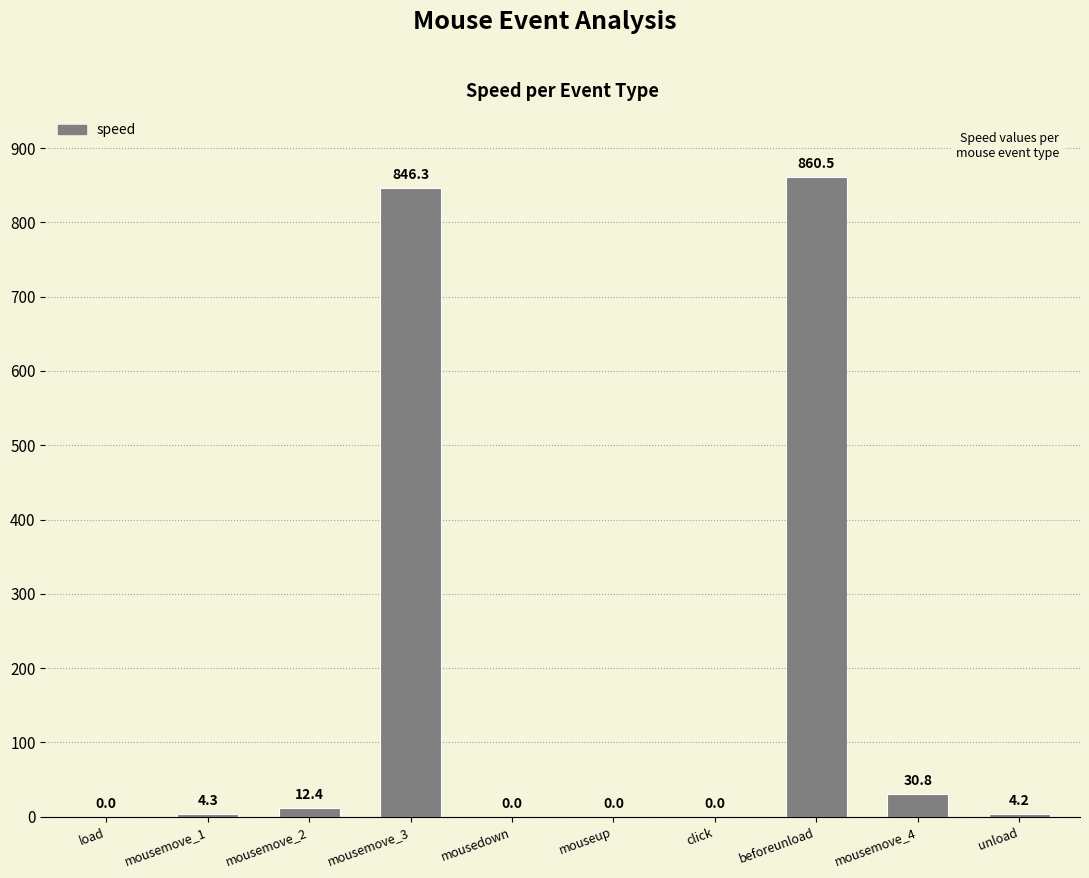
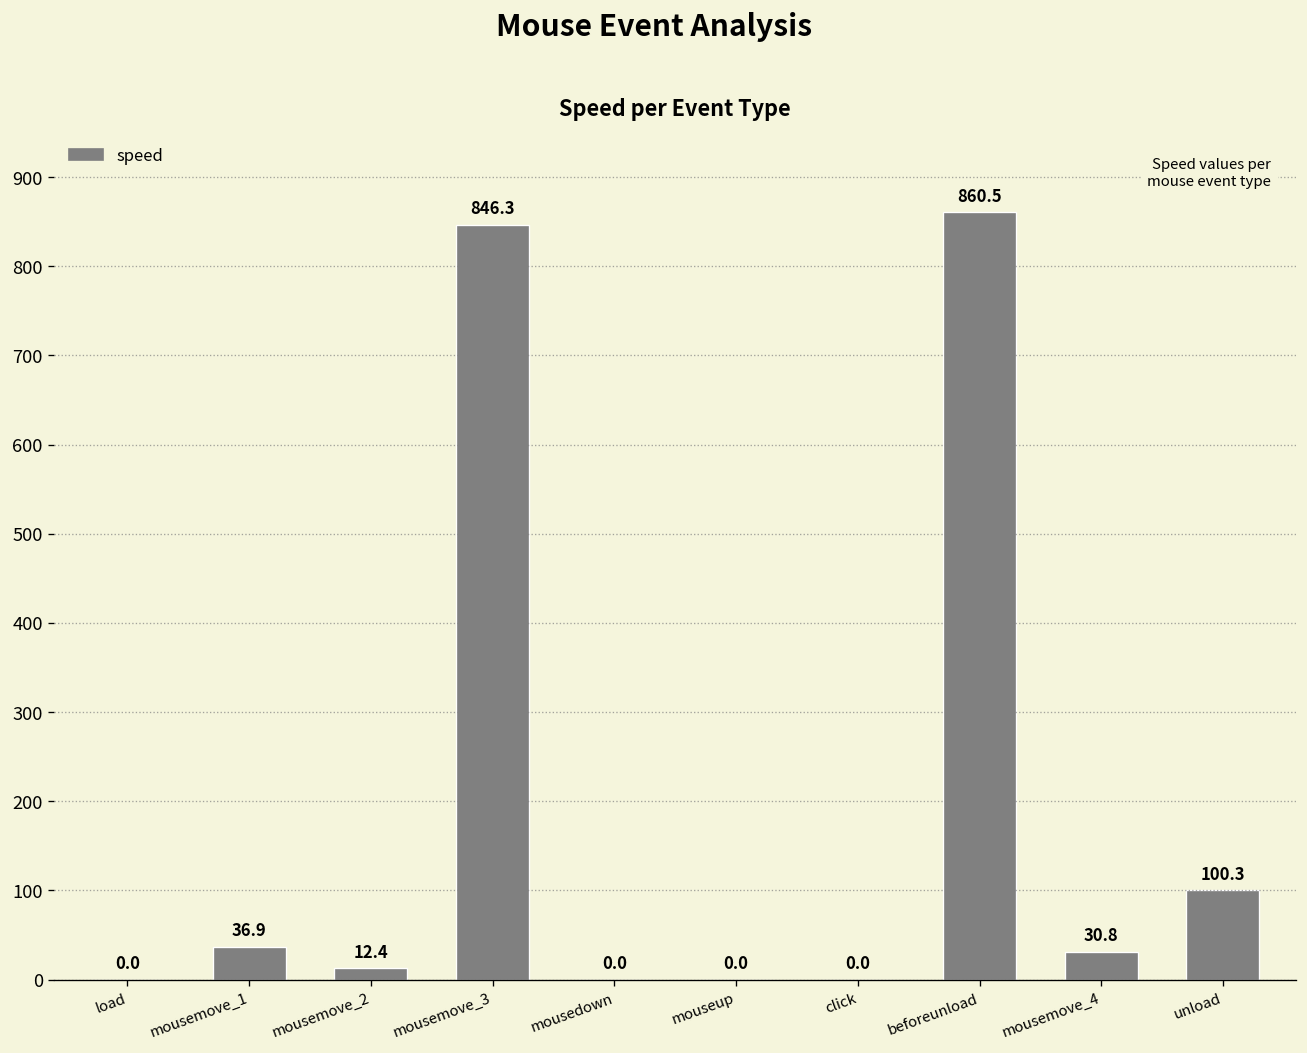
mousemove_1: 4.3 -> 36.9
unload: 4.2 -> 100.3
